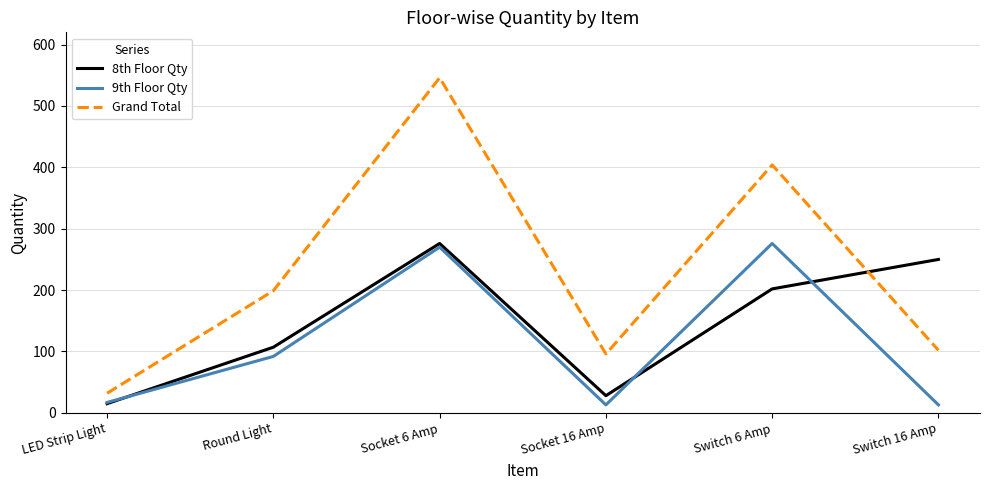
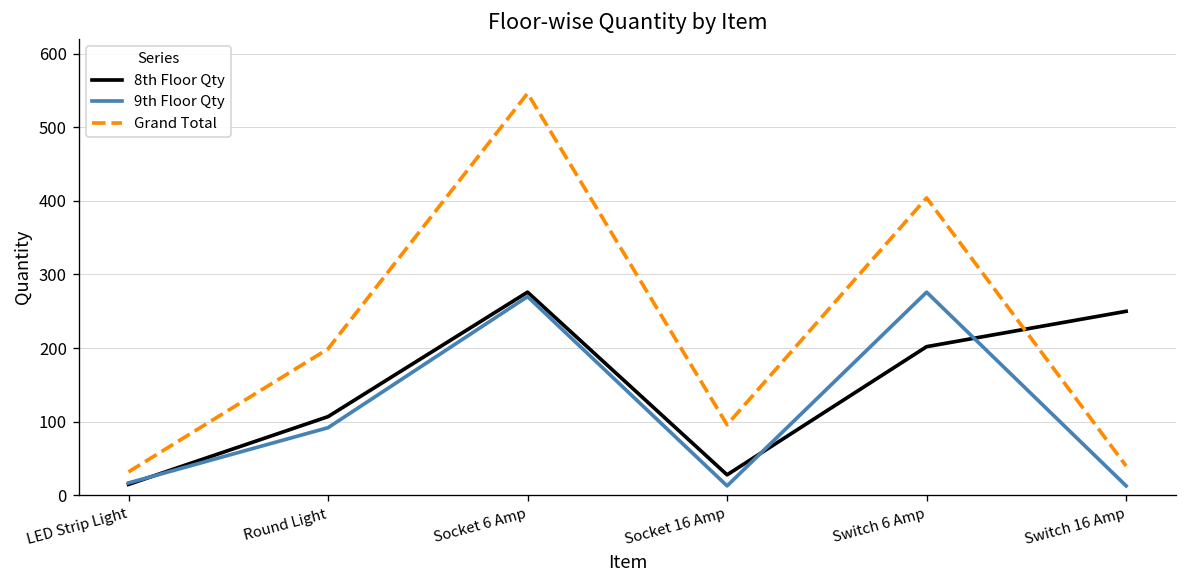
Grand Total, Switch 16 Amp: 100 -> 40
